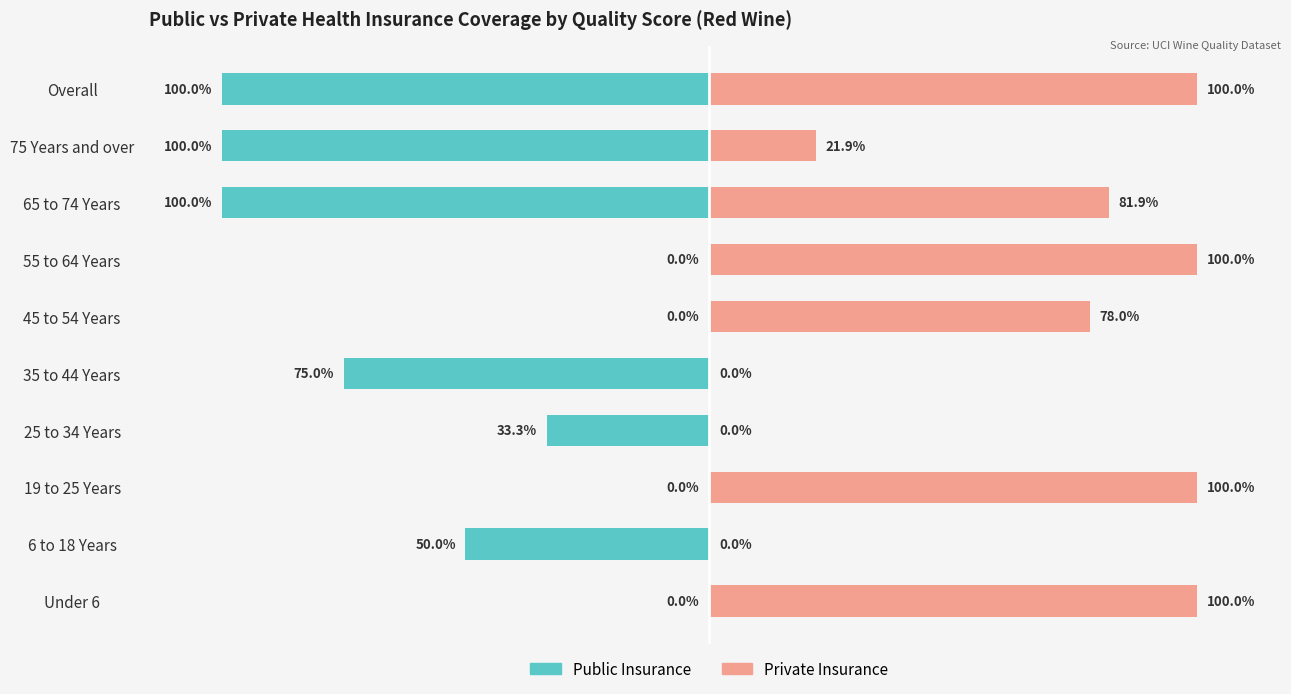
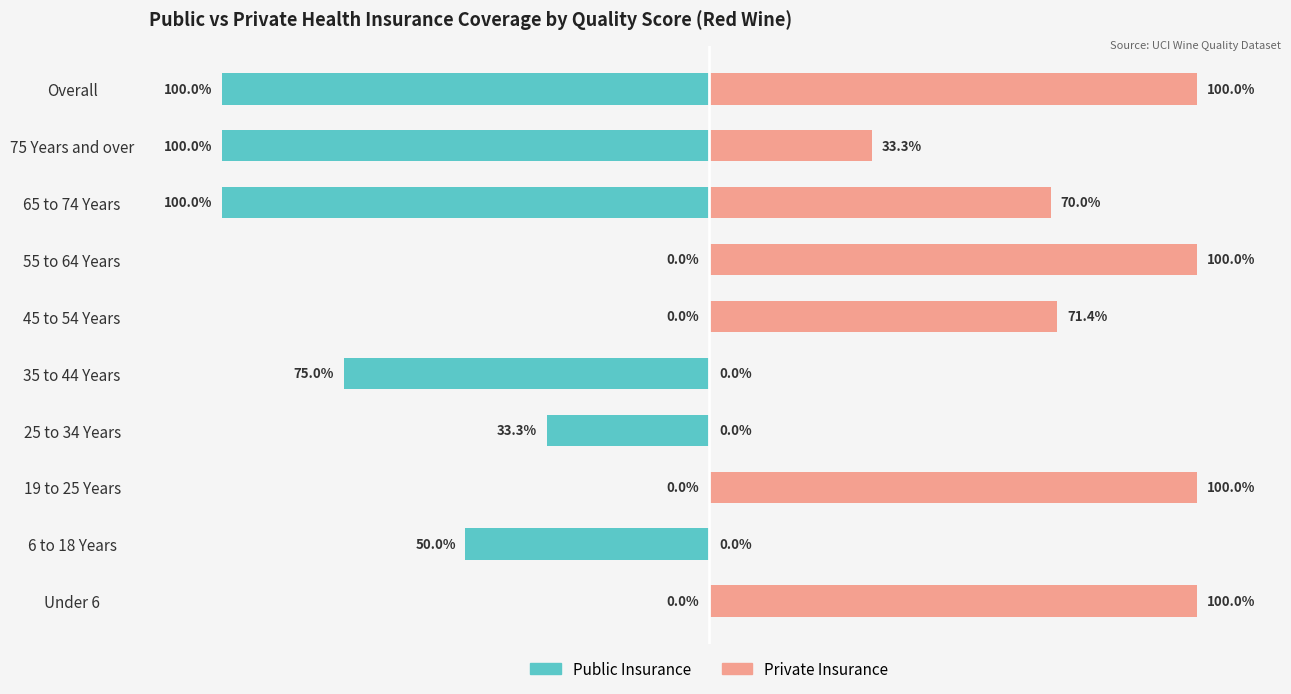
Private Insurance, 75 Years and over: 21.9% -> 33.3%
Private Insurance, 65 to 74 Years: 81.9% -> 70.0%
Private Insurance, 45 to 54 Years: 78.0% -> 71.4%
